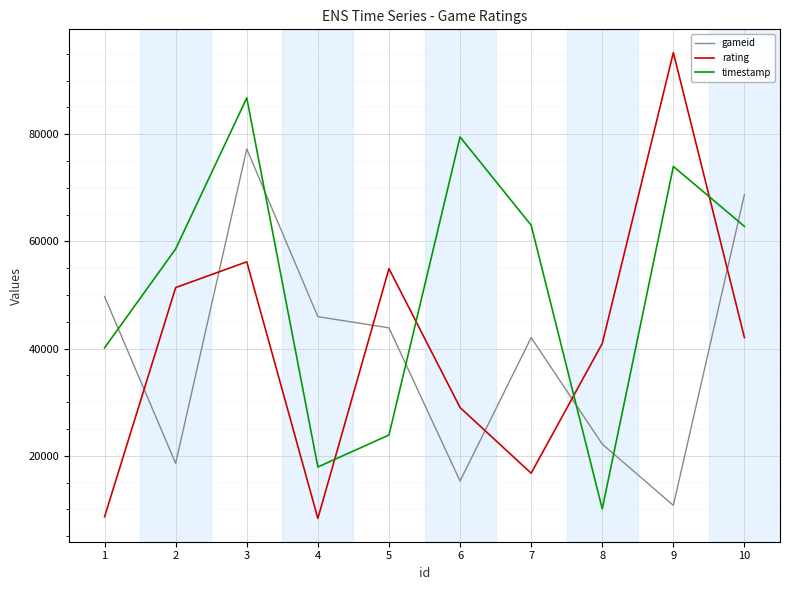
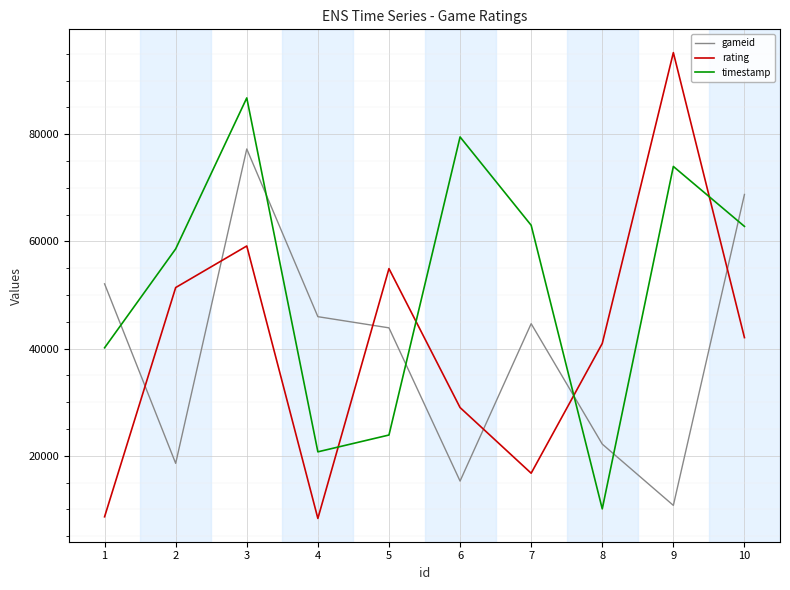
gameid, 1: 50000 -> 52000
rating, 3: 56000 -> 59000
timestamp, 4: 18000 -> 21000
gameid, 7: 42000 -> 45000
